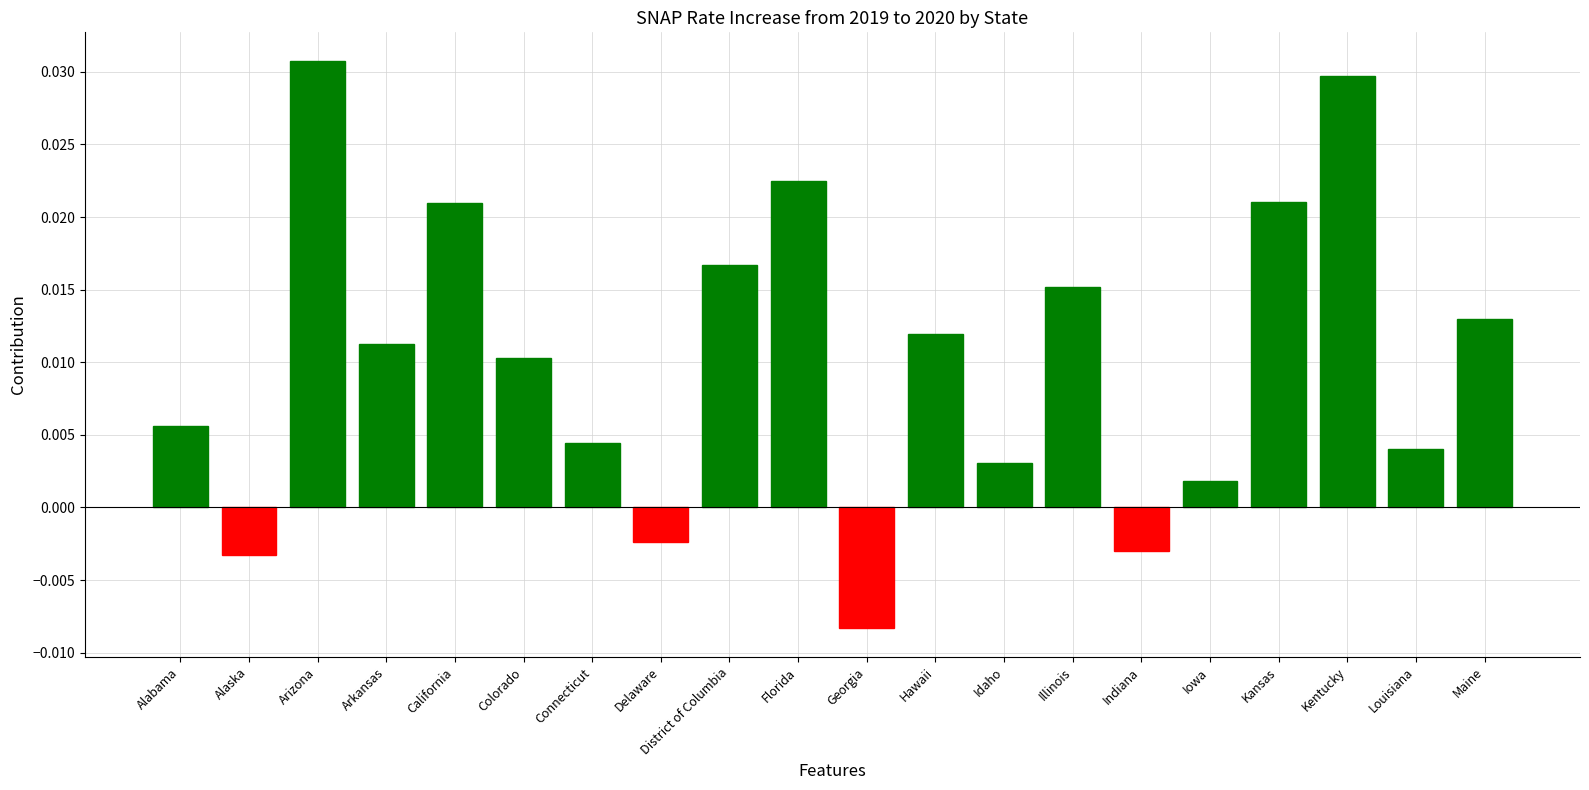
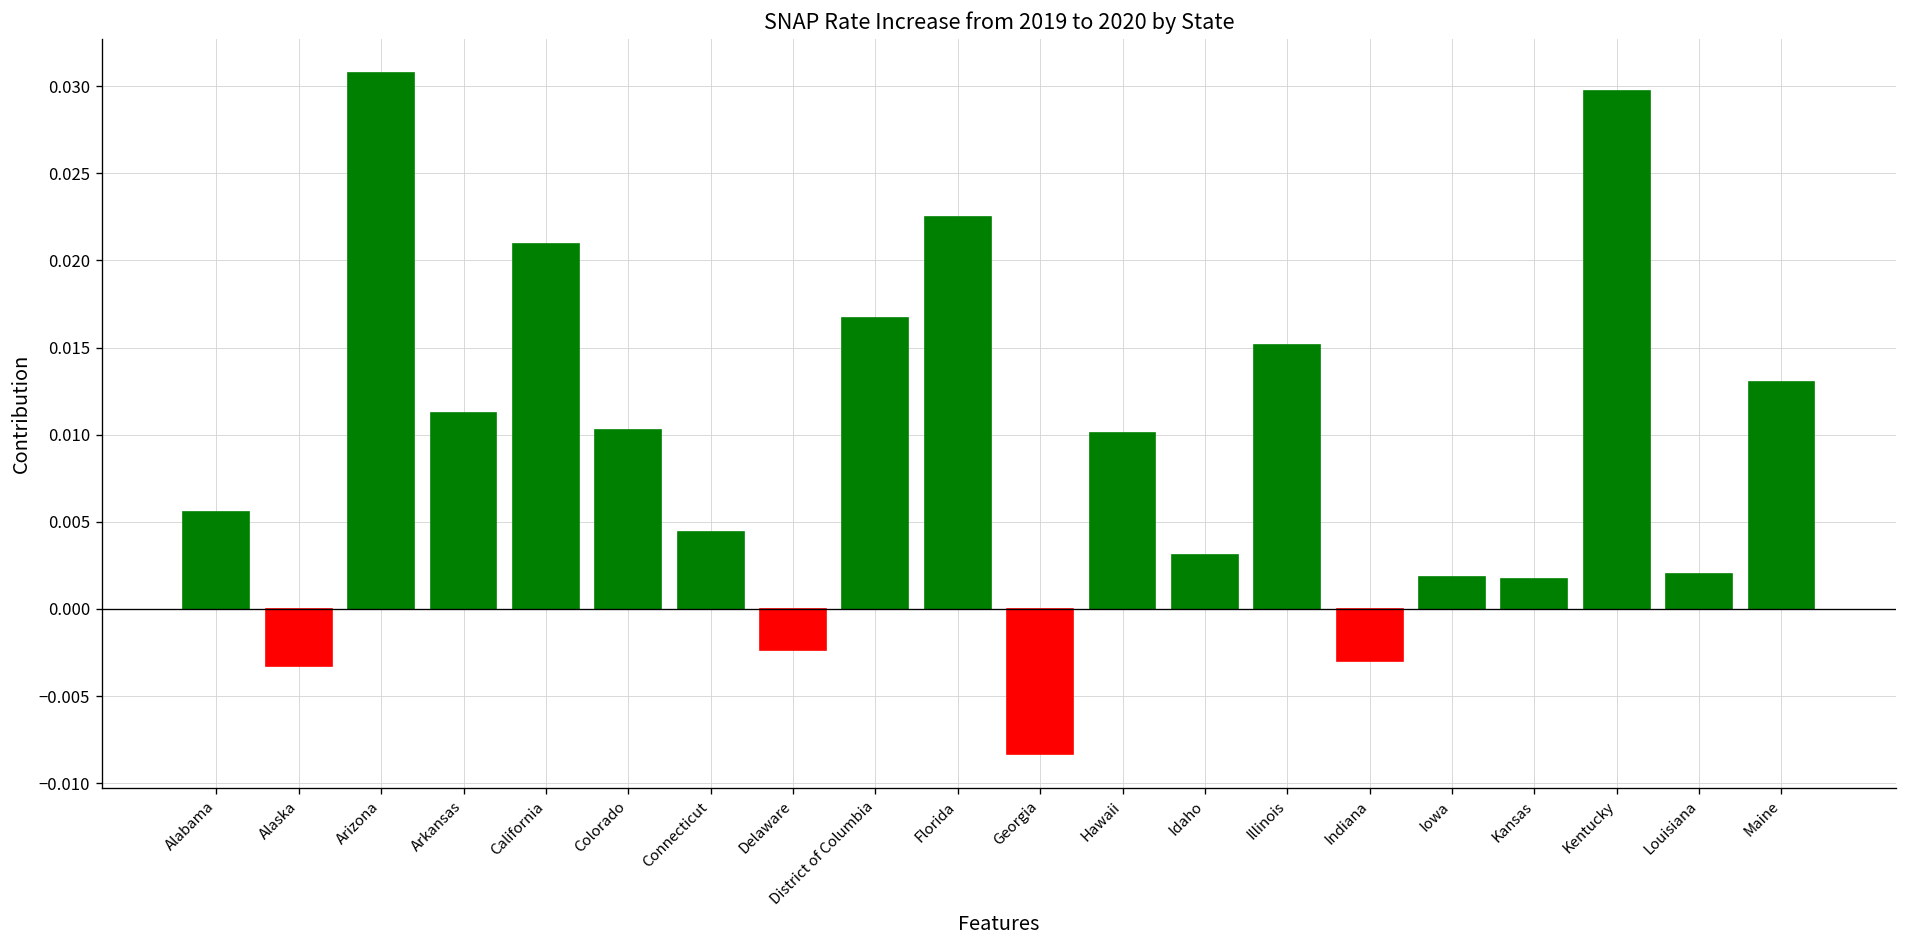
Hawaii: 0.0120 -> 0.0101
Kansas: 0.0210 -> 0.0017
Louisiana: 0.0040 -> 0.0020
